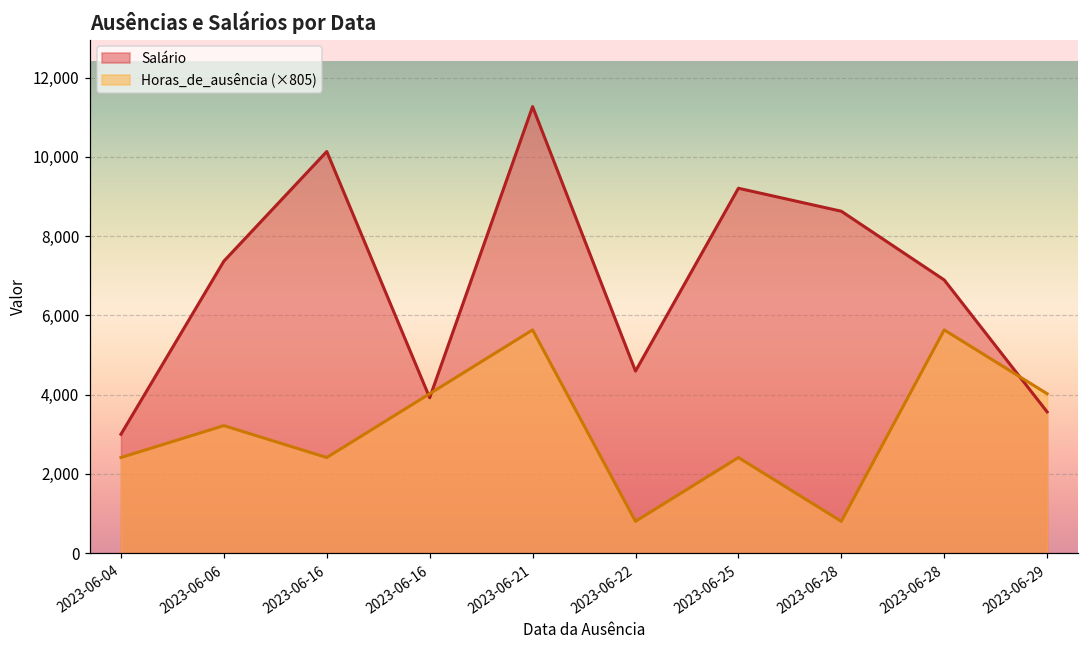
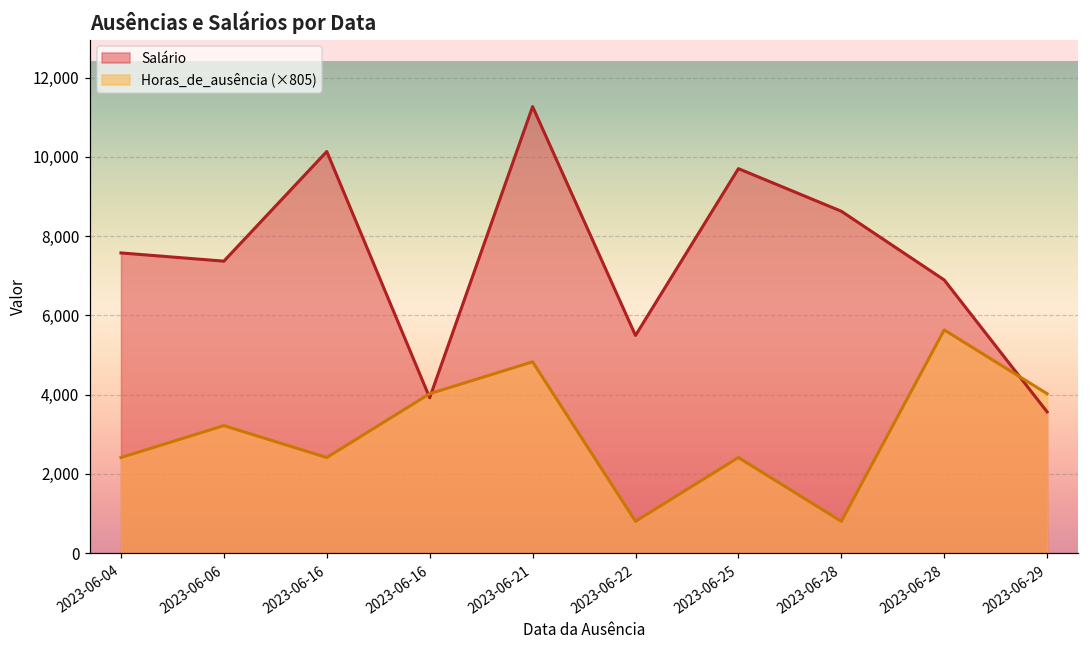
Salário, 2023-06-04: 3,000 -> 7,600
Horas_de_ausência (×805), 2023-06-21: 5,600 -> 4,800
Salário, 2023-06-22: 4,600 -> 5,500
Salário, 2023-06-25: 9,200 -> 9,700
